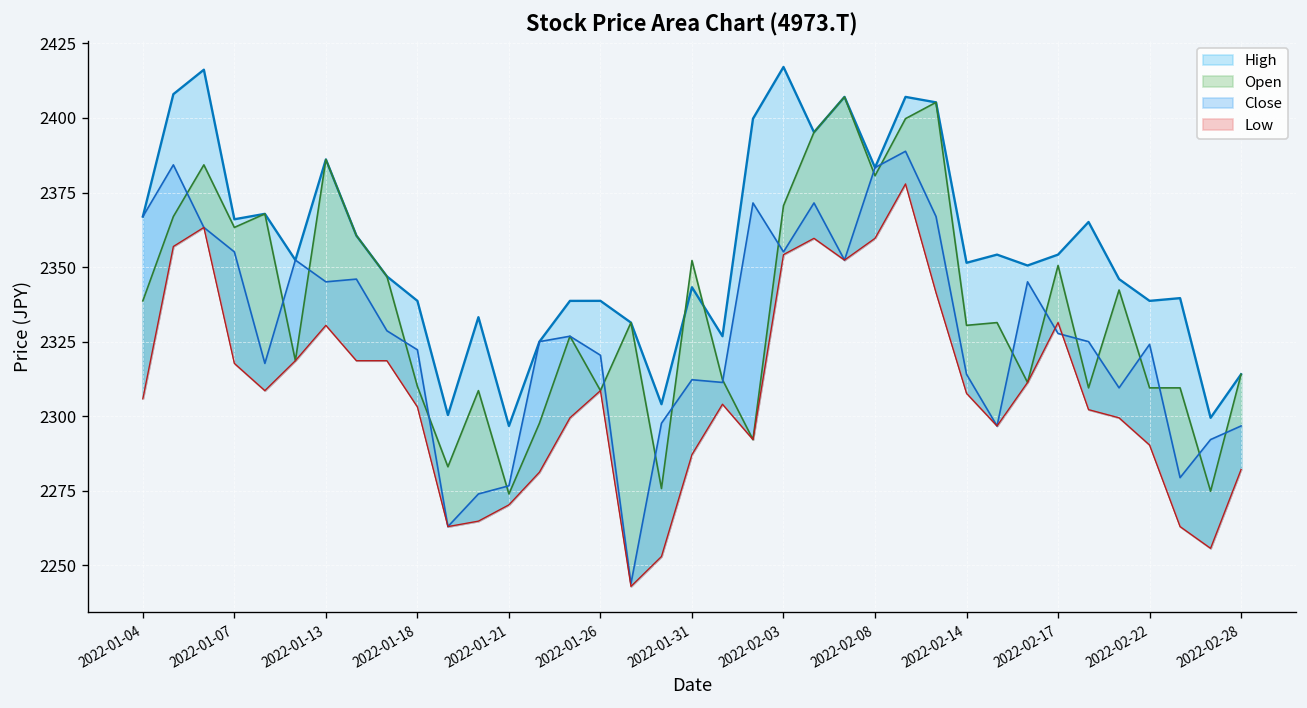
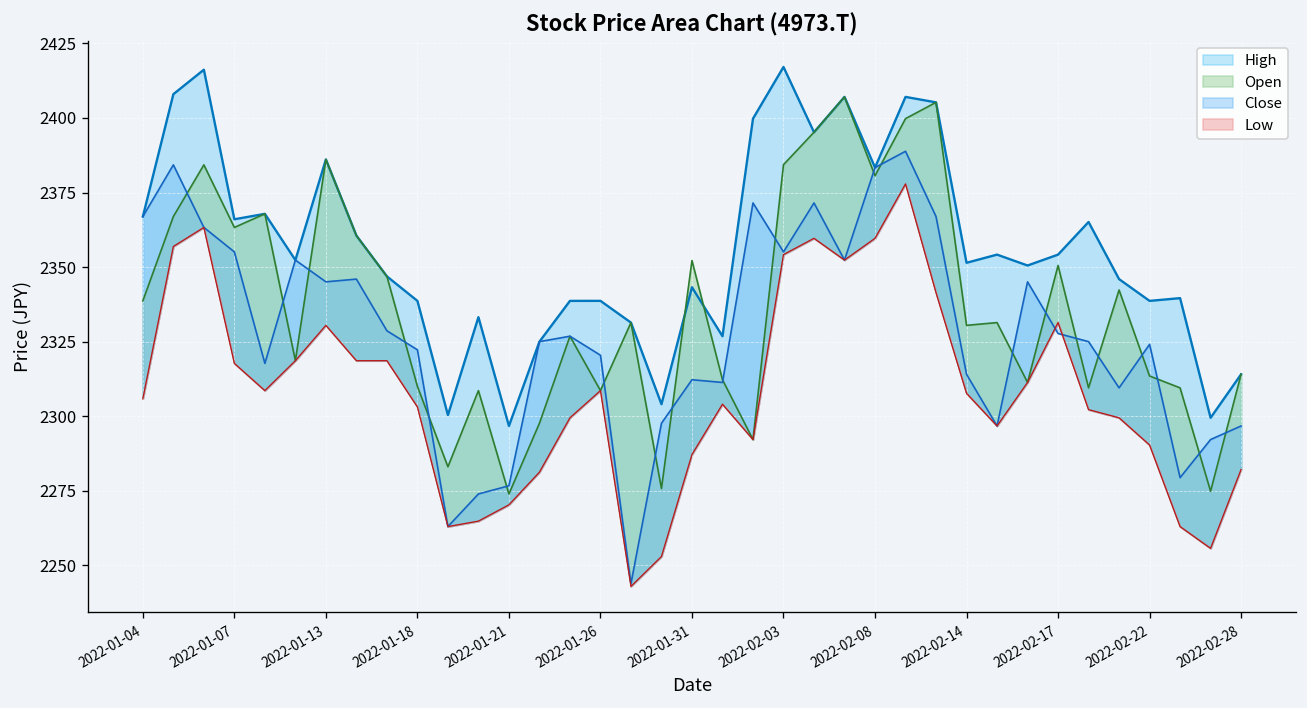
Open, 2022-02-03: 2371 -> 2384
Open, 2022-02-22: 2309 -> 2313
